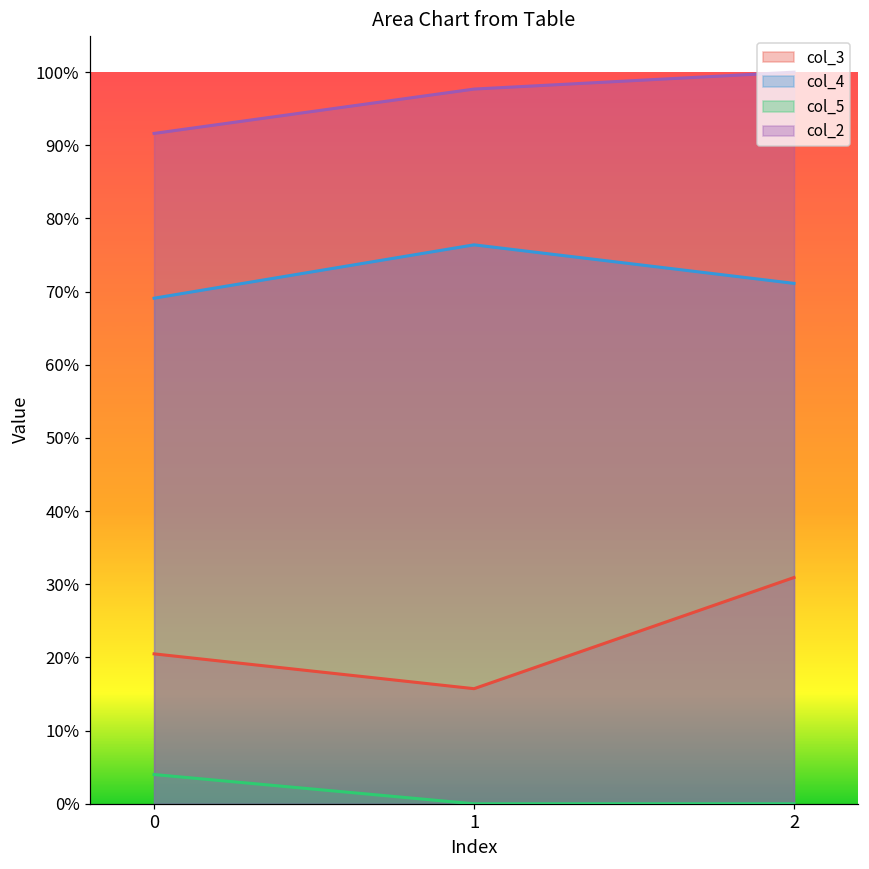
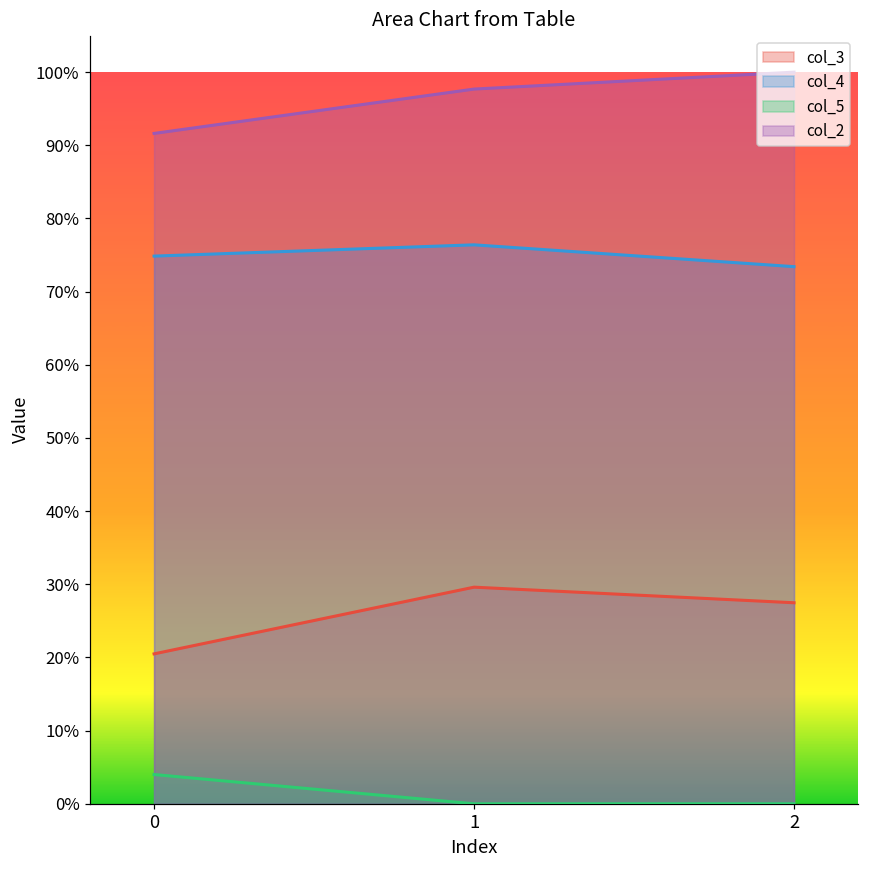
col_4, 0: 69% -> 75%
col_3, 1: 16% -> 30%
col_3, 2: 31% -> 27%
col_4, 2: 71% -> 73%
